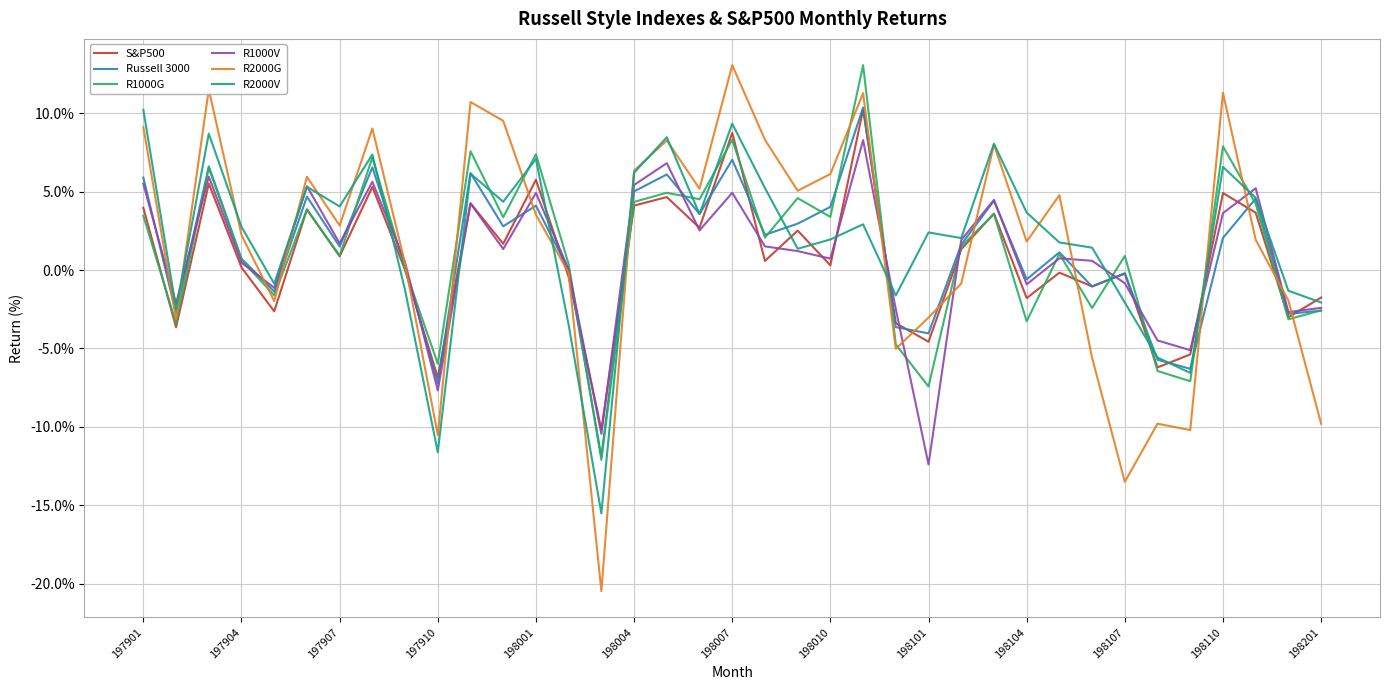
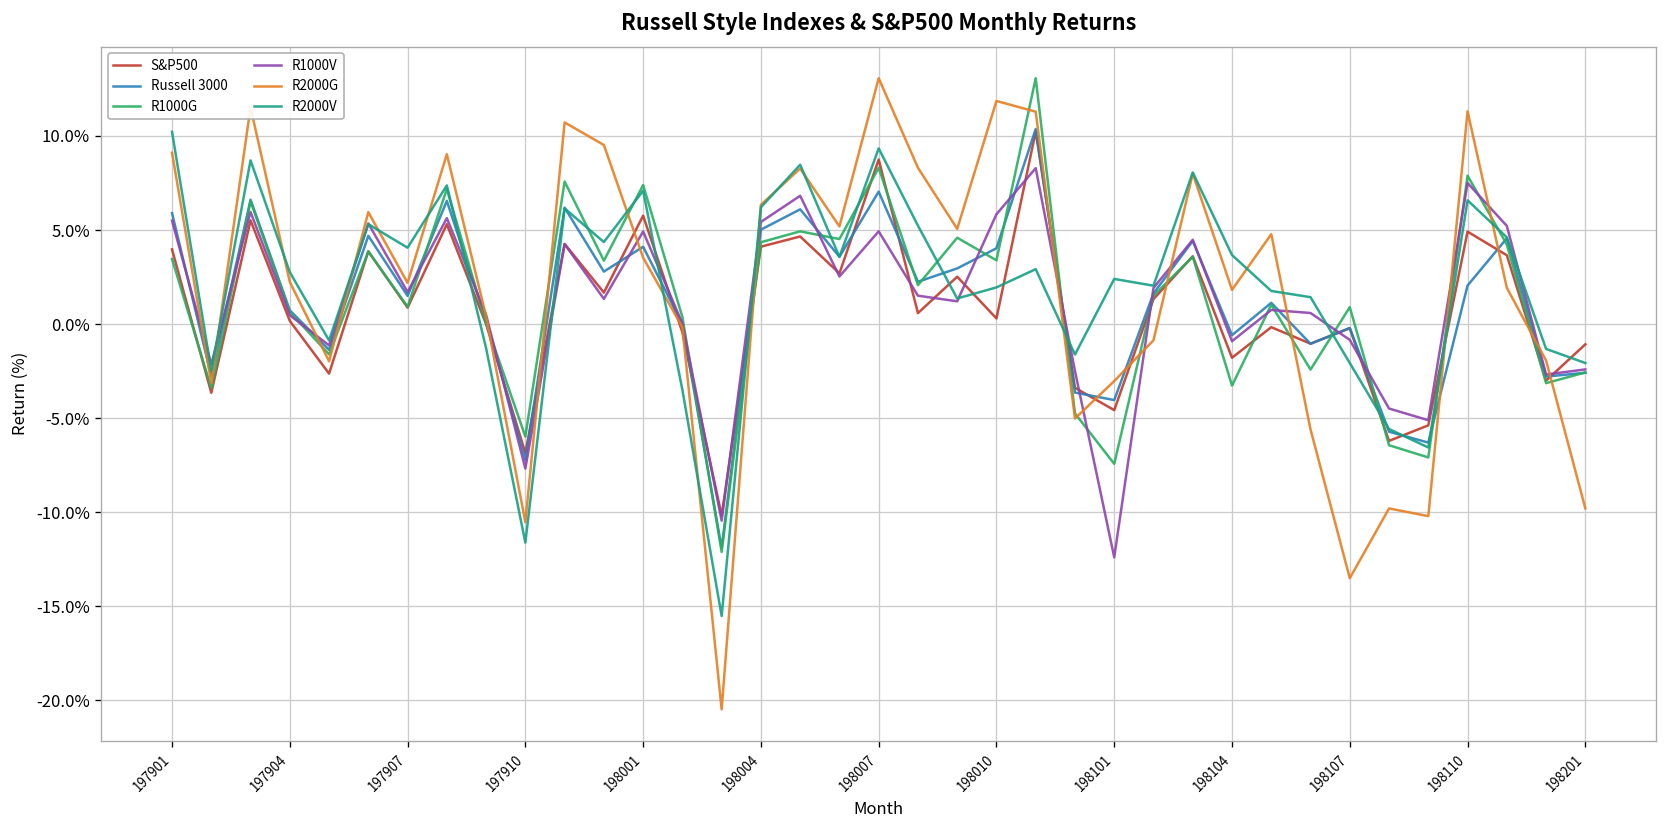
R2000G, 197907: 2.8% -> 2.2%
R1000V, 198010: 0.7% -> 5.8%
R2000G, 198010: 6.1% -> 11.9%
R1000V, 198110: 3.6% -> 7.5%
S&P500, 198201: -1.8% -> -1.1%
